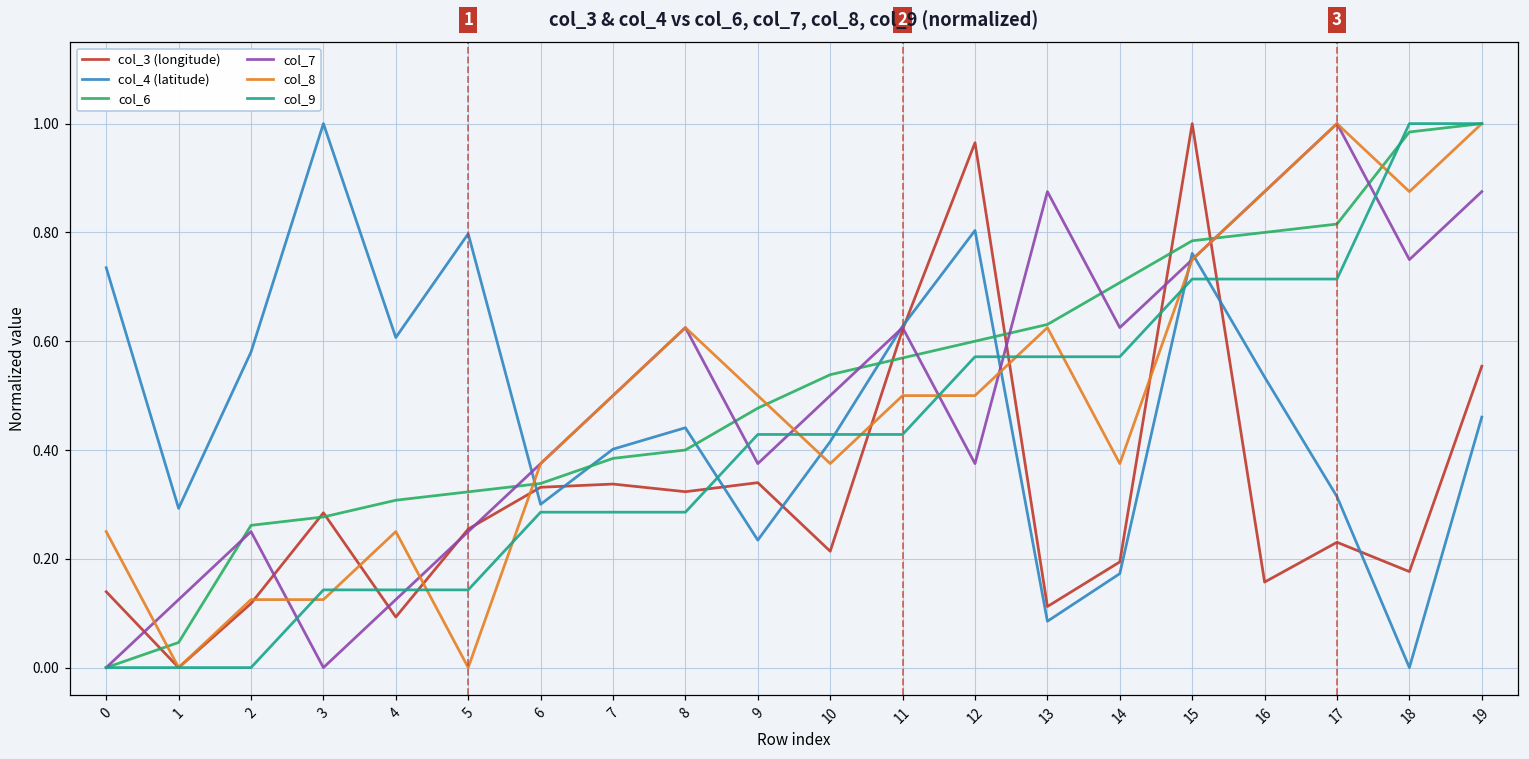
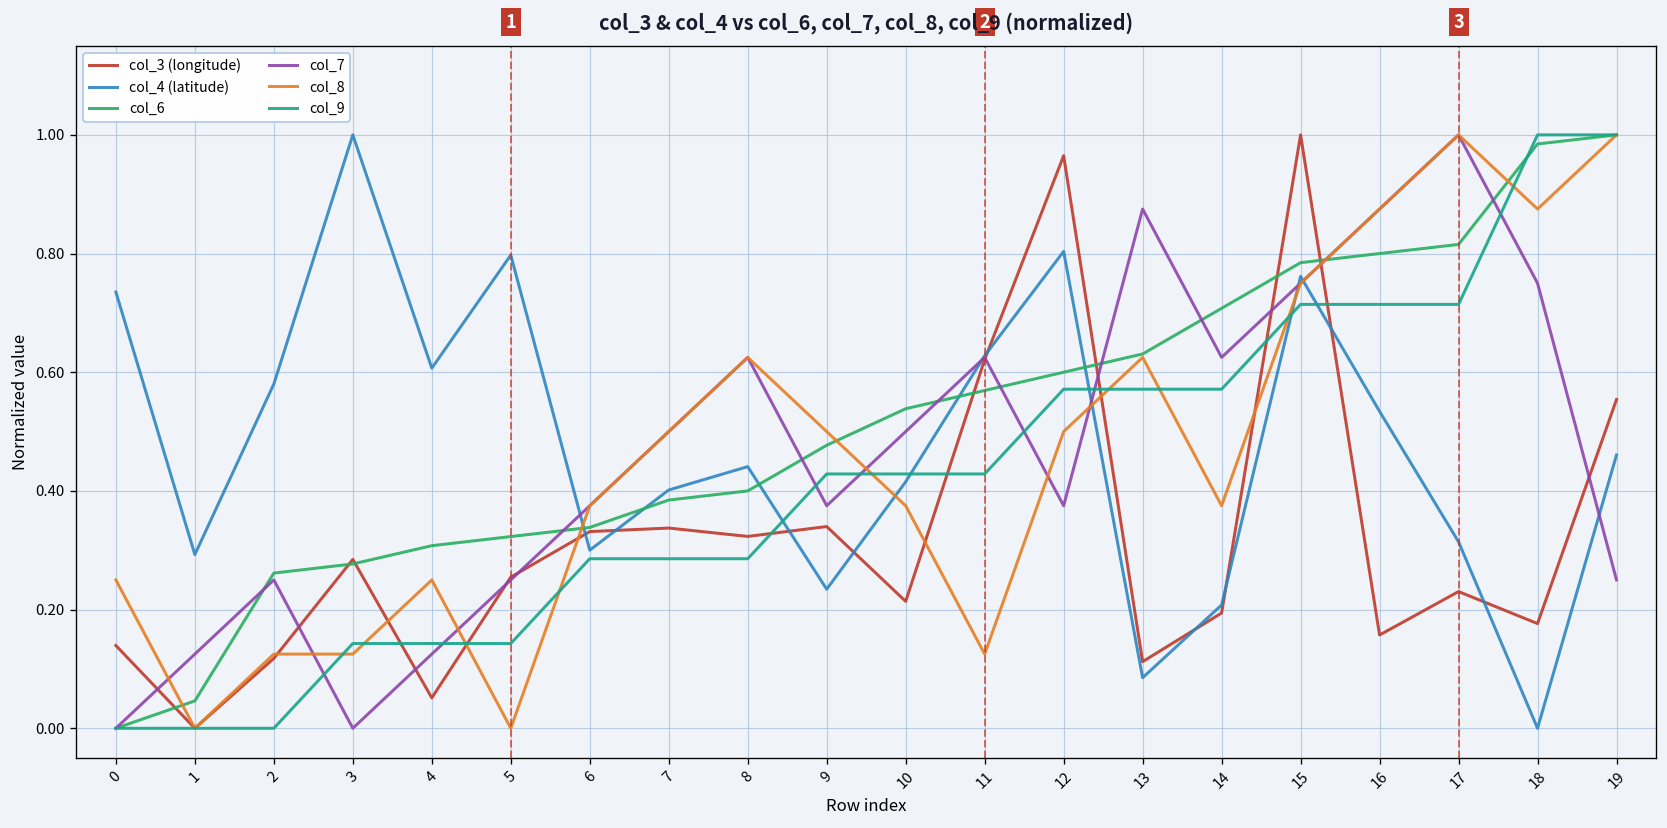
col_3 (longitude), 4: 0.09 -> 0.05
col_8, 11: 0.50 -> 0.13
col_4 (latitude), 14: 0.17 -> 0.21
col_7, 19: 0.88 -> 0.25
